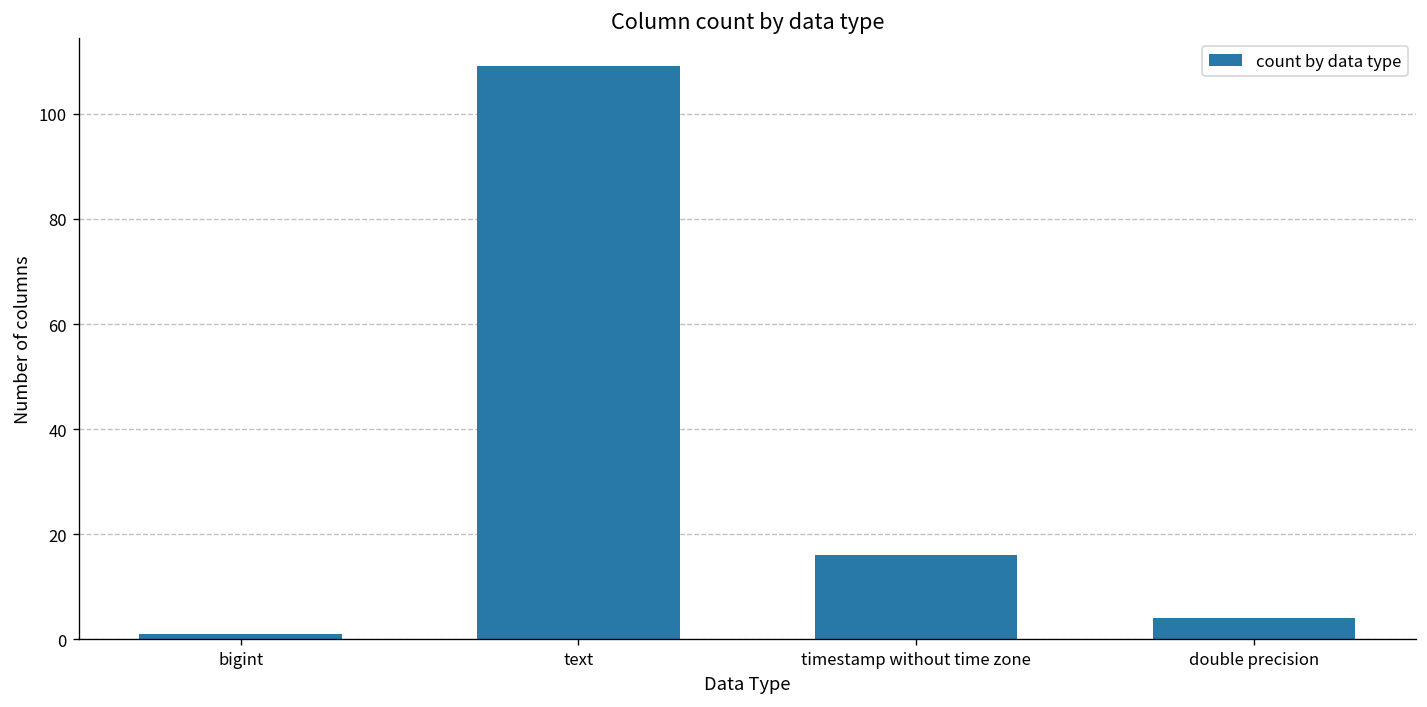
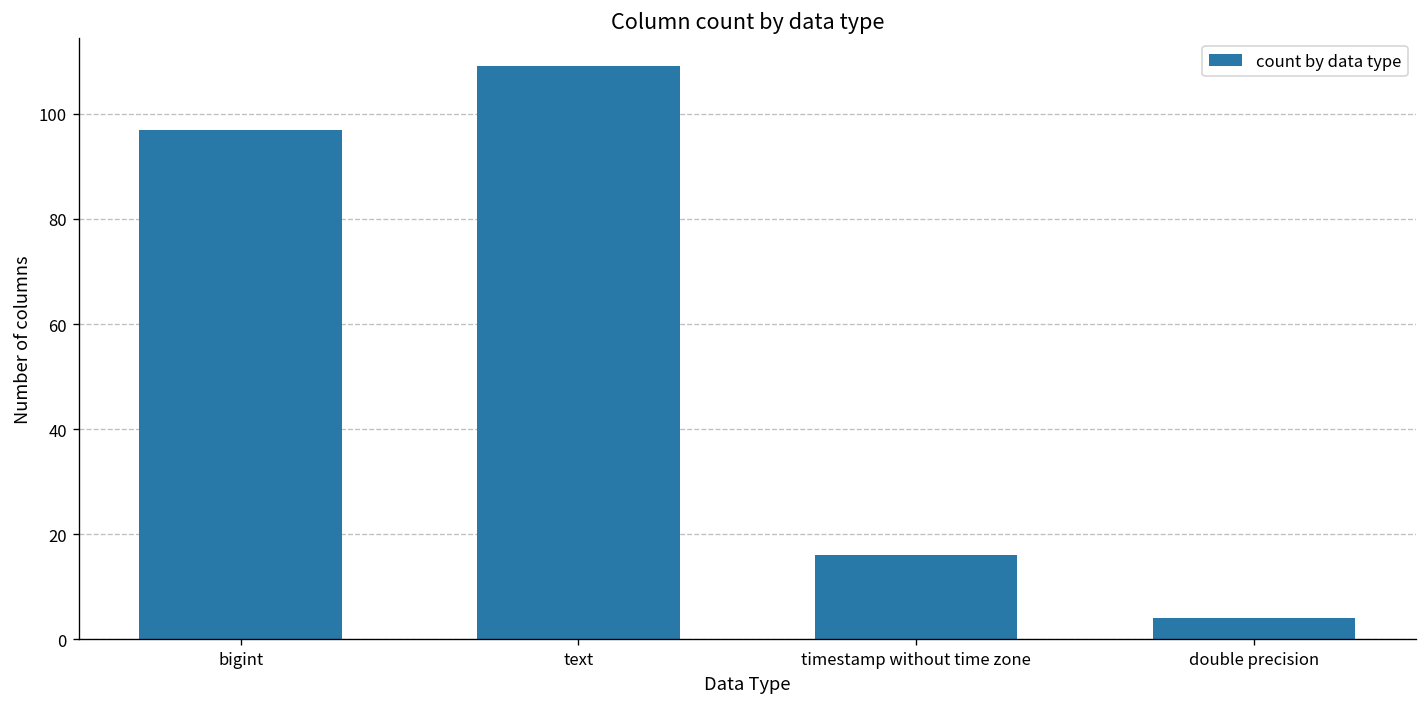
bigint: 1 -> 97
